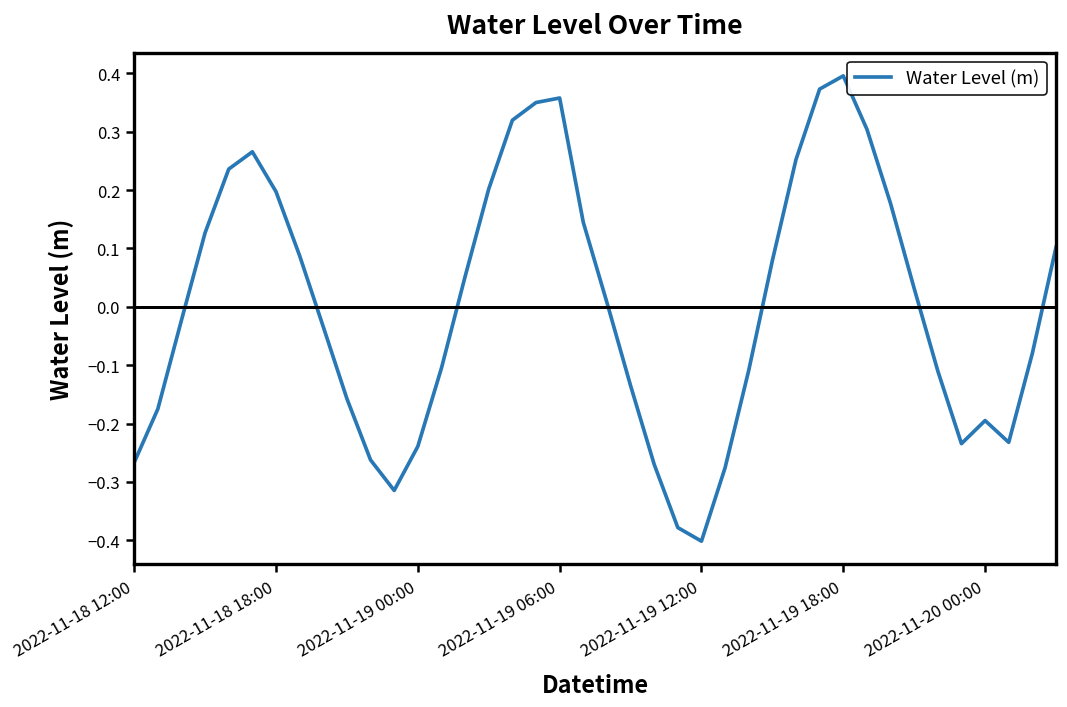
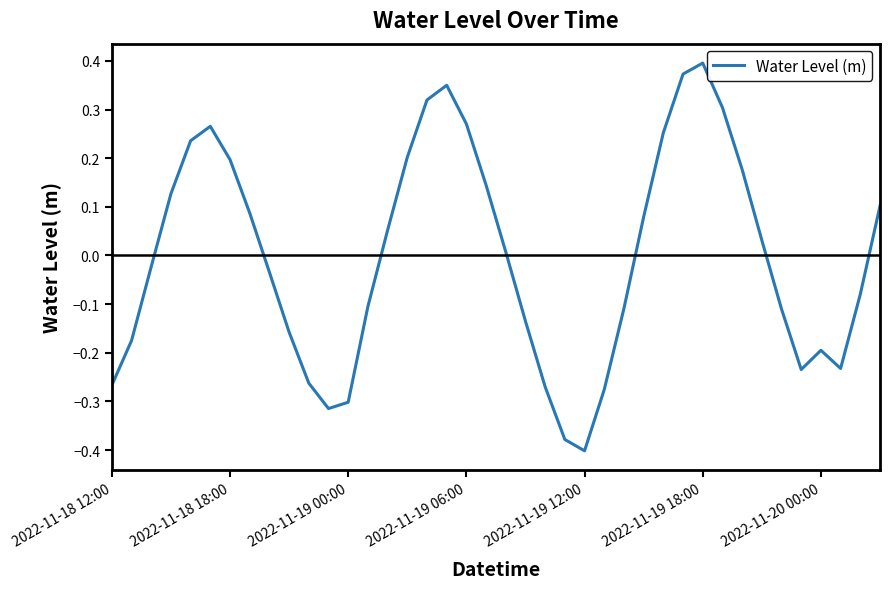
2022-11-19 00:00: -0.24 -> -0.30
2022-11-19 06:00: 0.36 -> 0.27
